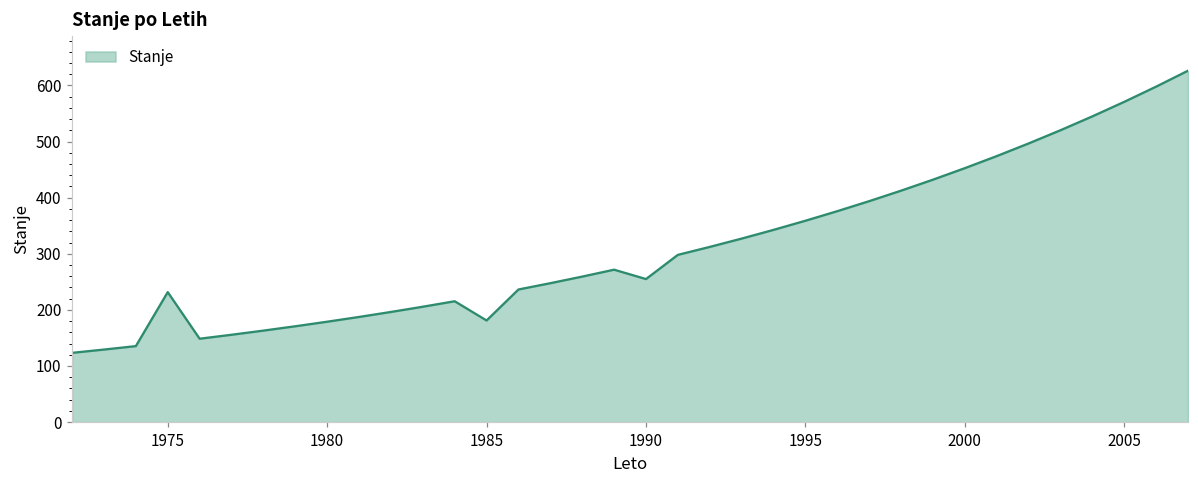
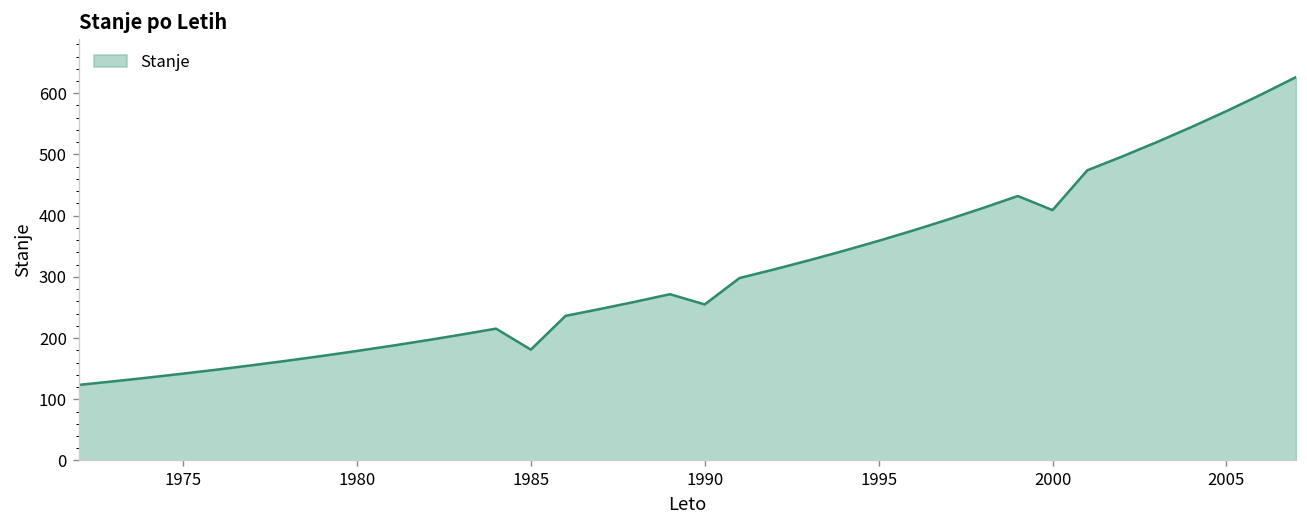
1975: 230 -> 140
2000: 450 -> 410
